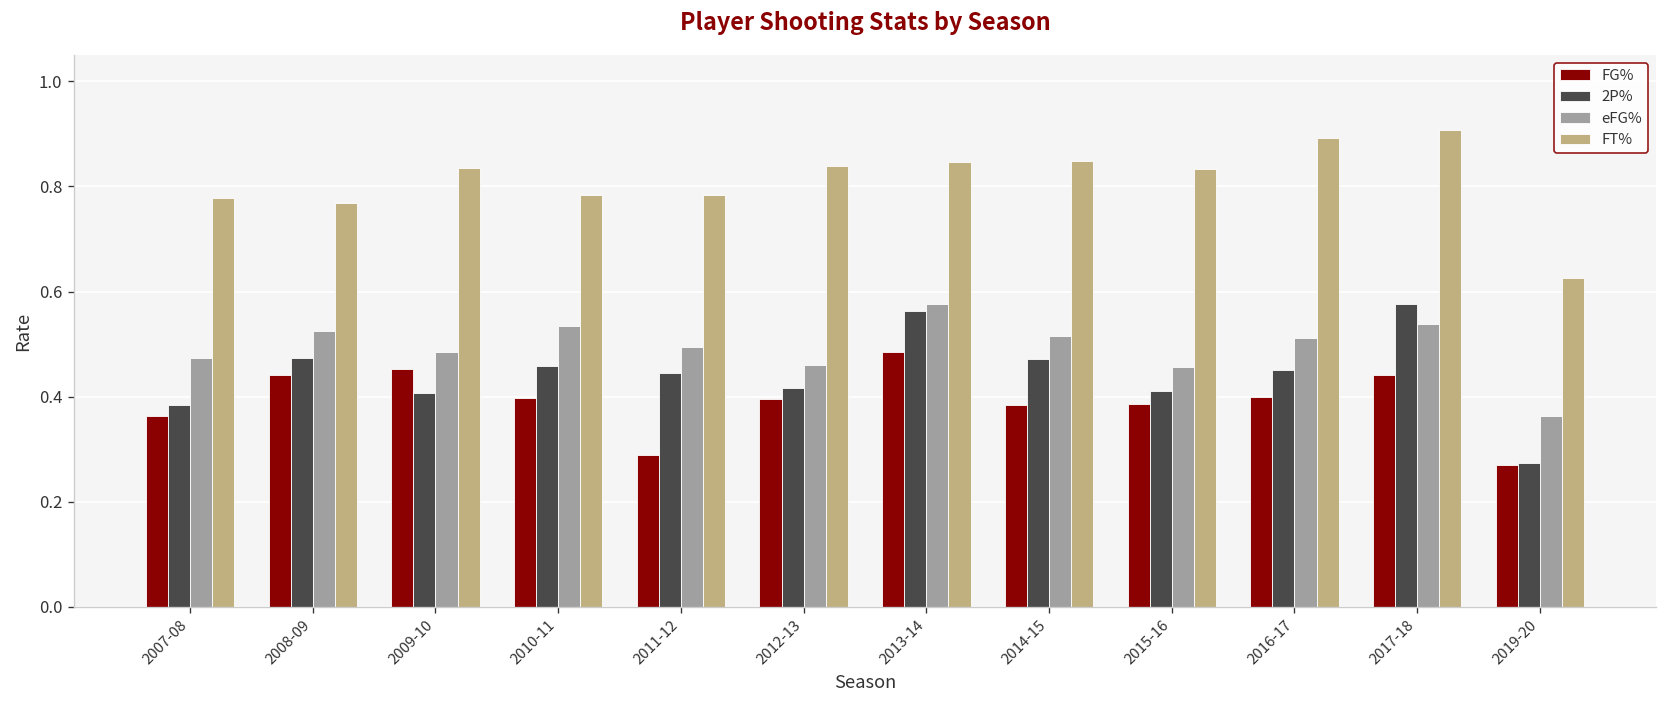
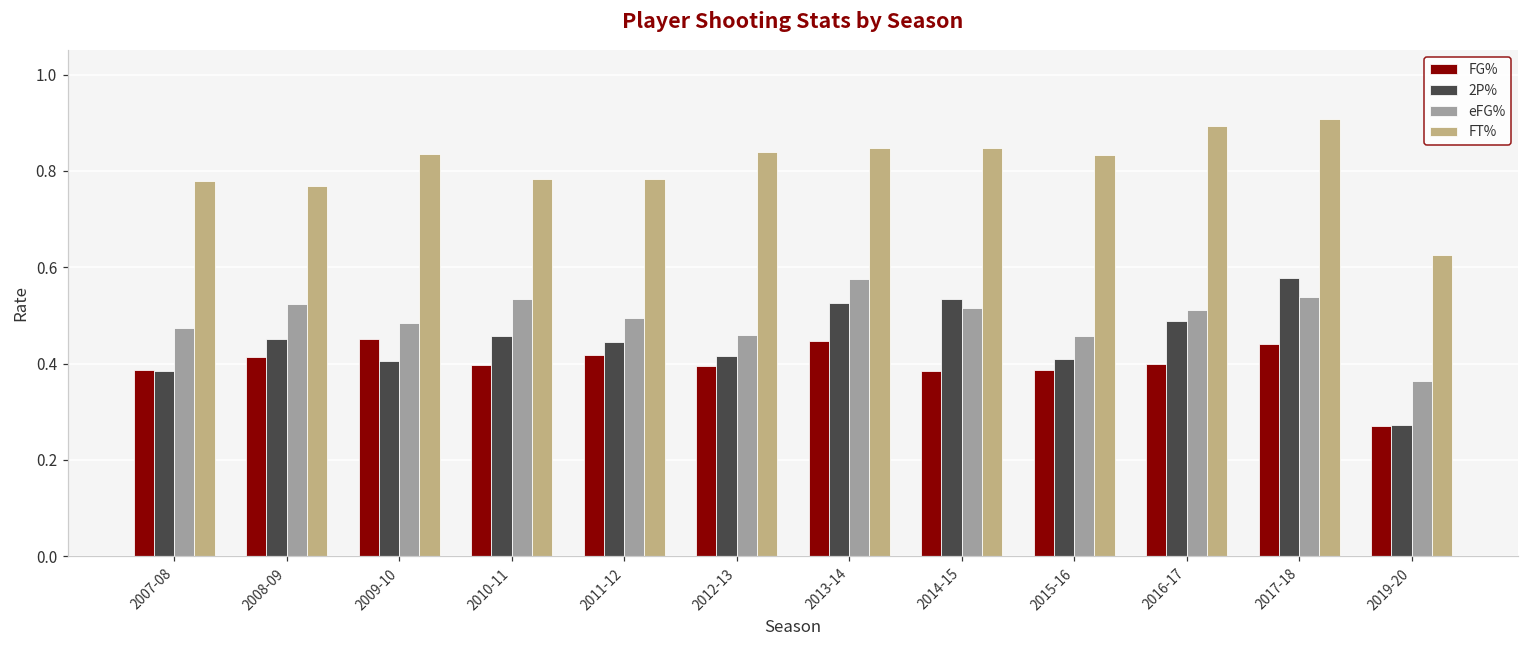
FG%, 2007-08: 0.36 -> 0.39
FG%, 2008-09: 0.44 -> 0.41
2P%, 2008-09: 0.47 -> 0.45
FG%, 2011-12: 0.29 -> 0.42
FG%, 2013-14: 0.49 -> 0.45
2P%, 2013-14: 0.56 -> 0.53
2P%, 2014-15: 0.47 -> 0.53
2P%, 2016-17: 0.45 -> 0.49
